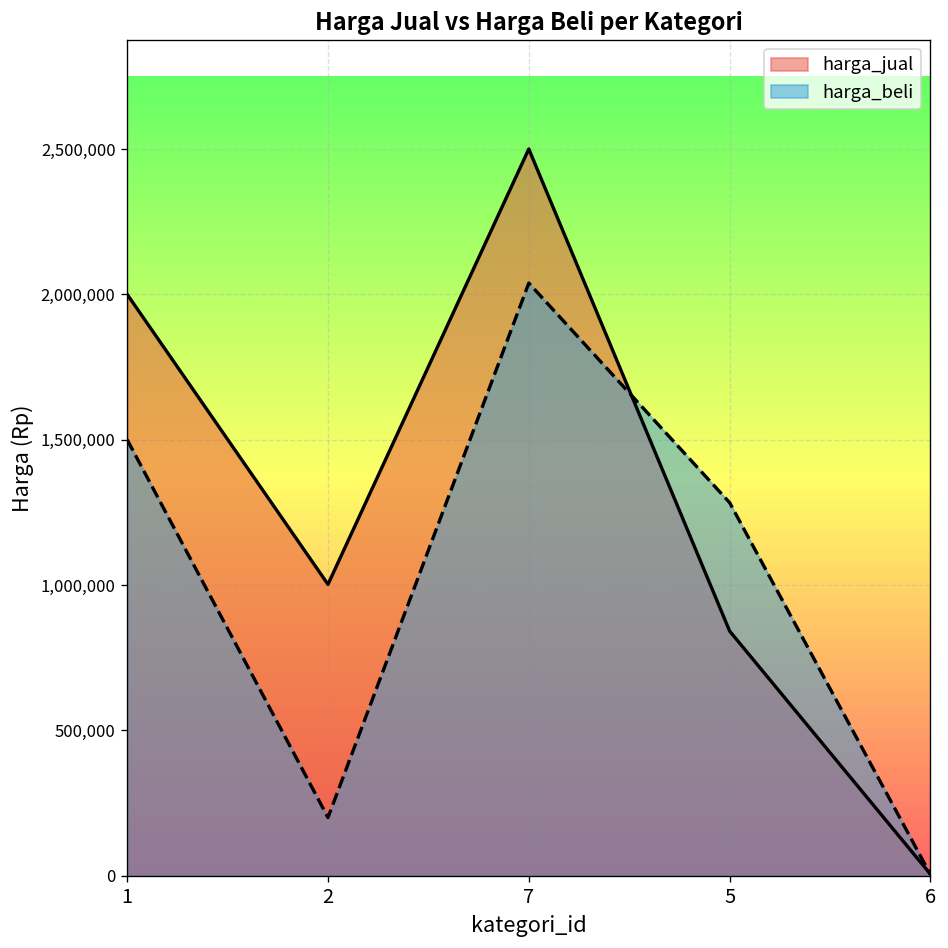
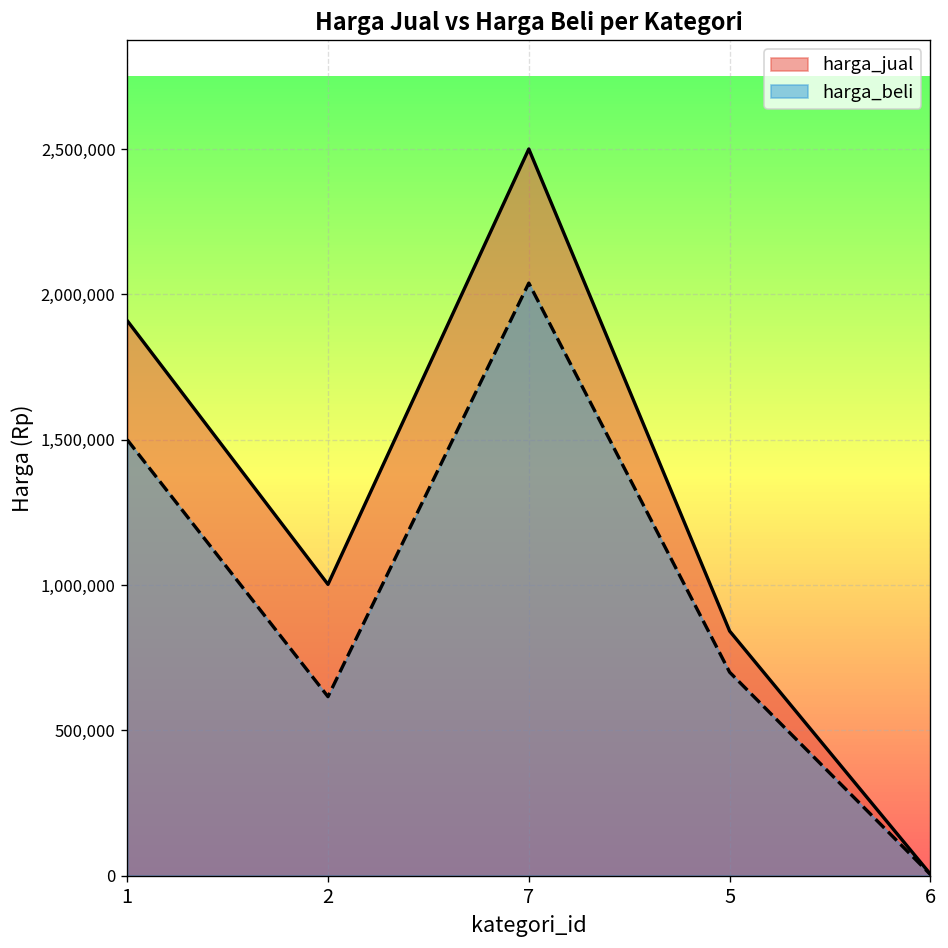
harga_jual, 1: 2,000,000 -> 1,910,000
harga_beli, 2: 200,000 -> 620,000
harga_beli, 5: 1,280,000 -> 700,000
